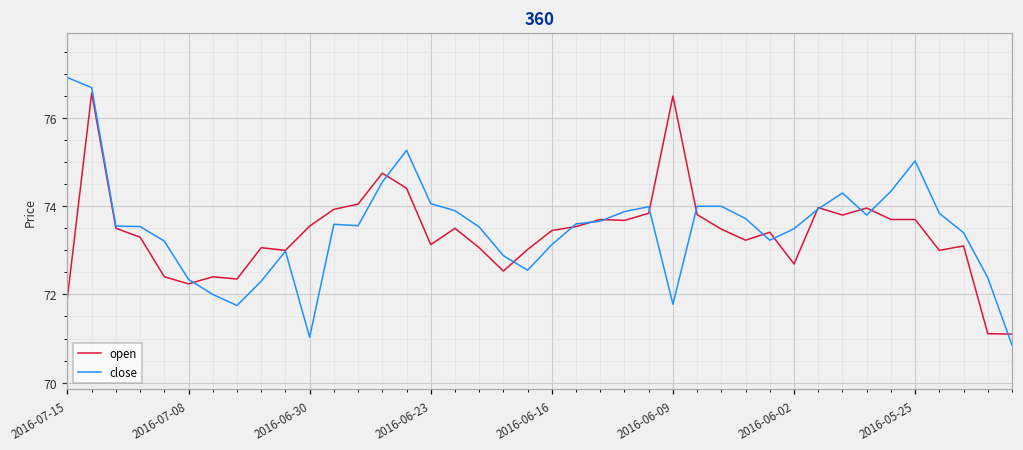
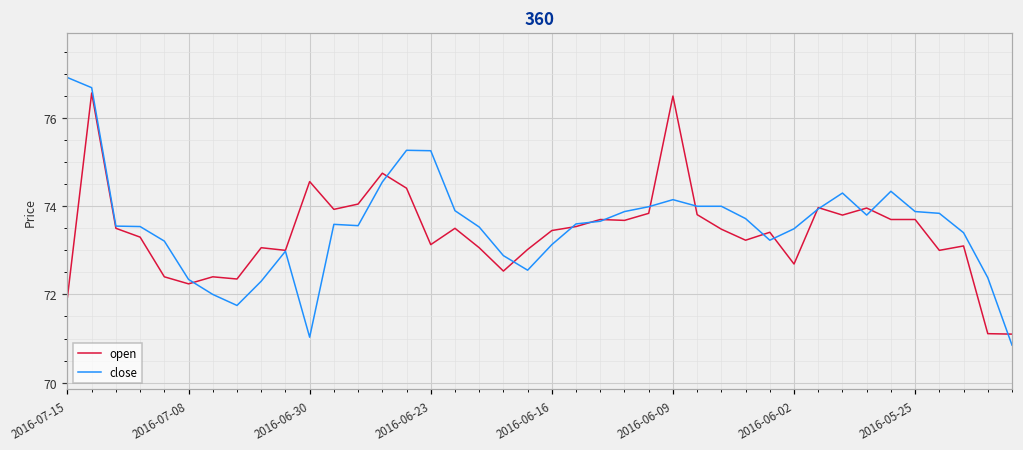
open, 2016-06-30: 73.6 -> 74.6
close, 2016-06-23: 74.1 -> 75.3
close, 2016-06-09: 71.8 -> 74.2
close, 2016-05-25: 75.0 -> 73.9
